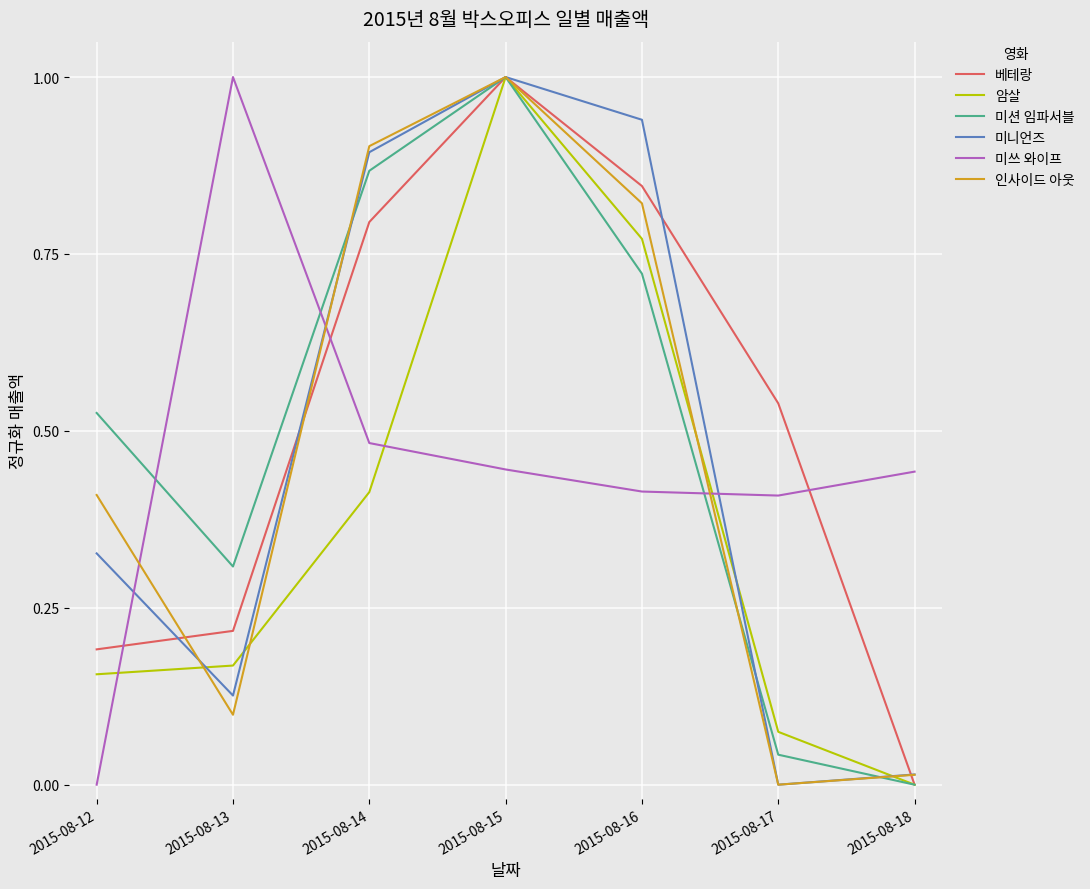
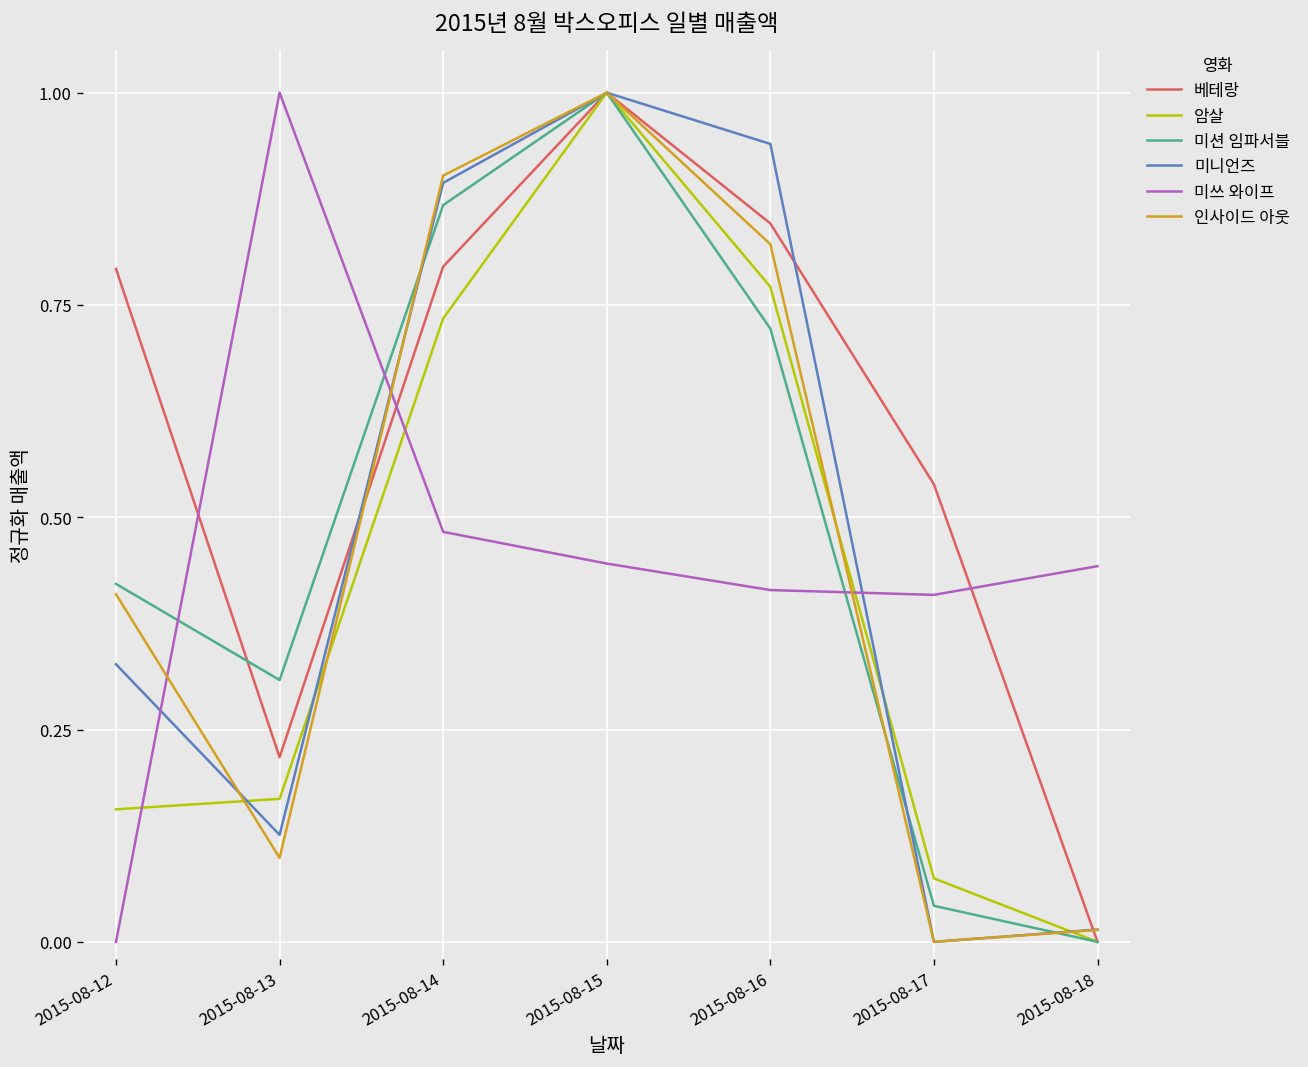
베테랑, 2015-08-12: 0.19 -> 0.79
미션 임파서블, 2015-08-12: 0.53 -> 0.42
암살, 2015-08-14: 0.41 -> 0.73
